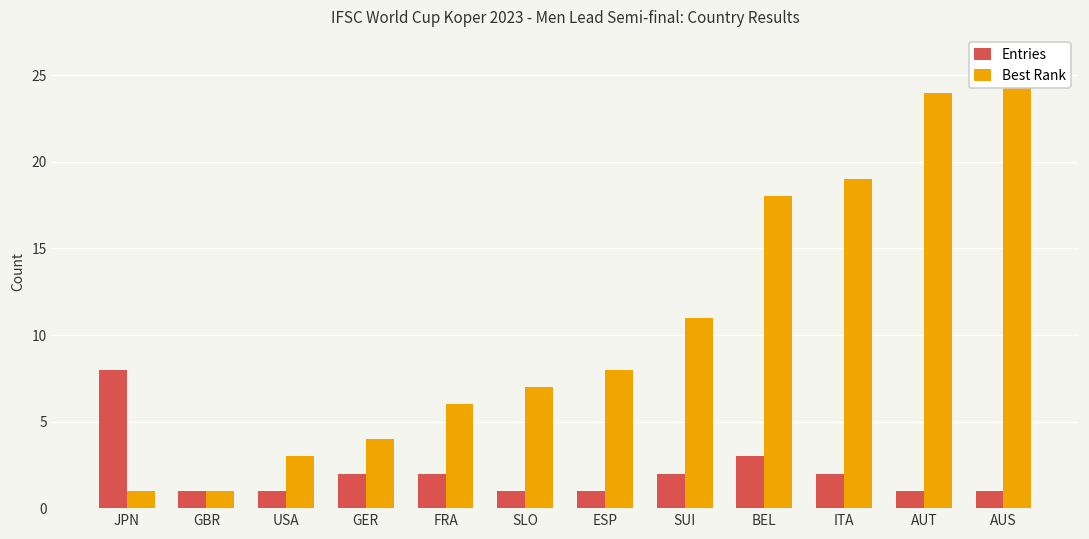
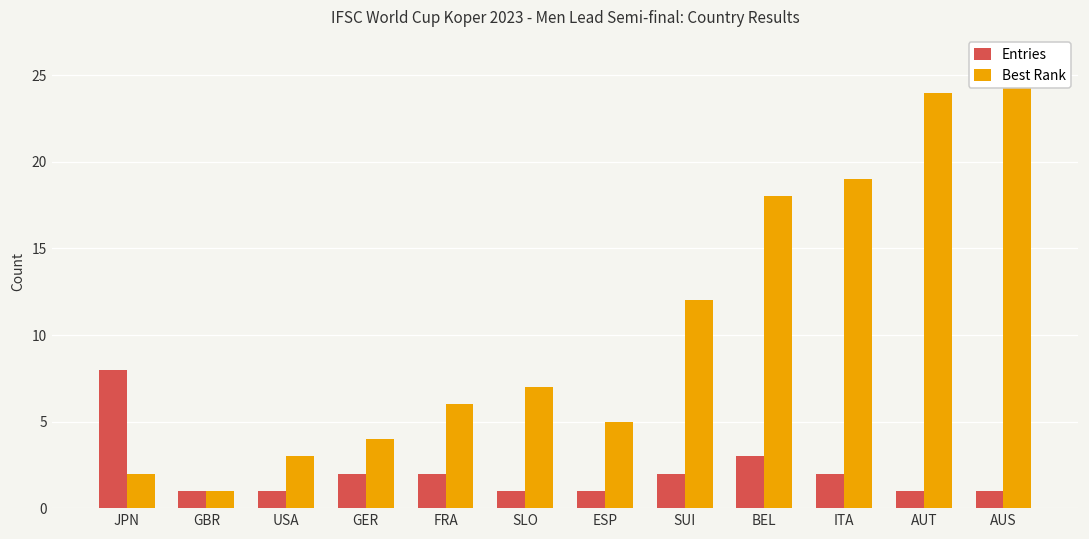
Best Rank, JPN: 1 -> 2
Best Rank, ESP: 8 -> 5
Best Rank, SUI: 11 -> 12
